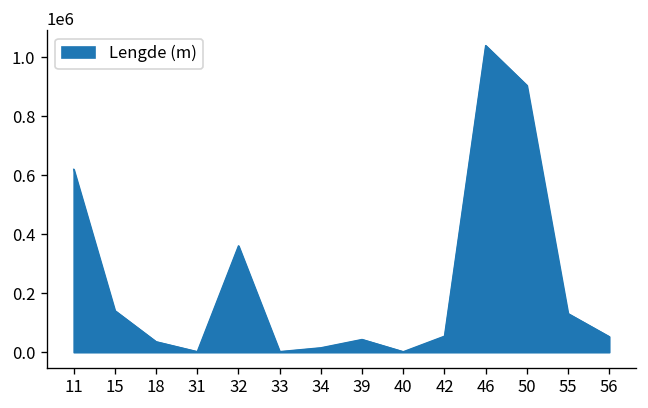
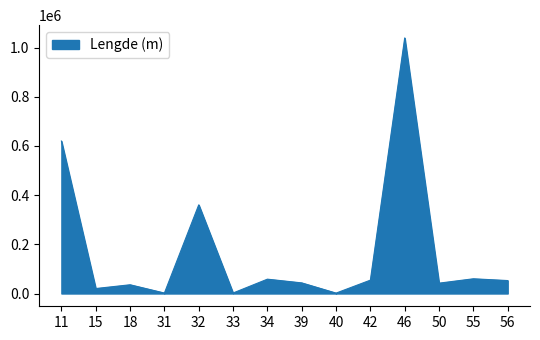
15: 140000 -> 20000
34: 10000 -> 60000
50: 900000 -> 40000
55: 130000 -> 60000
